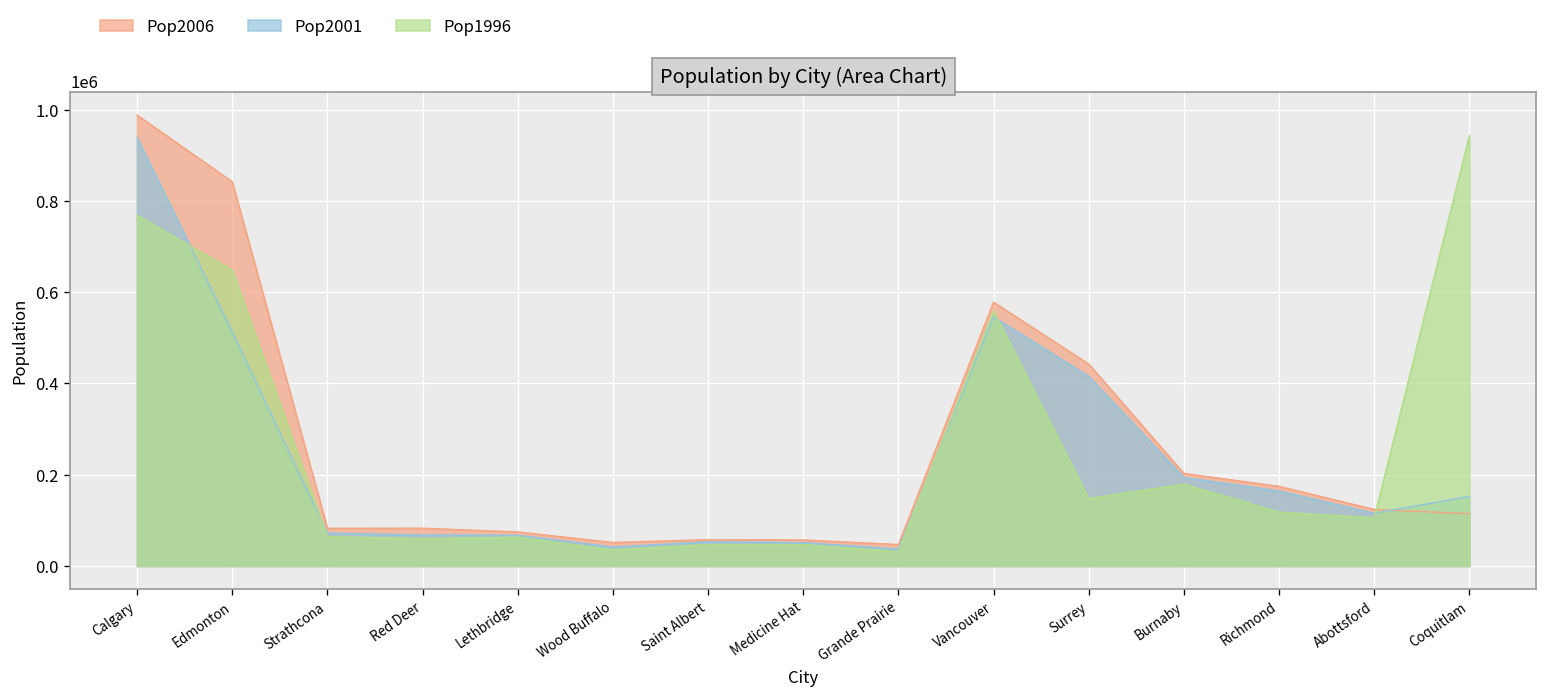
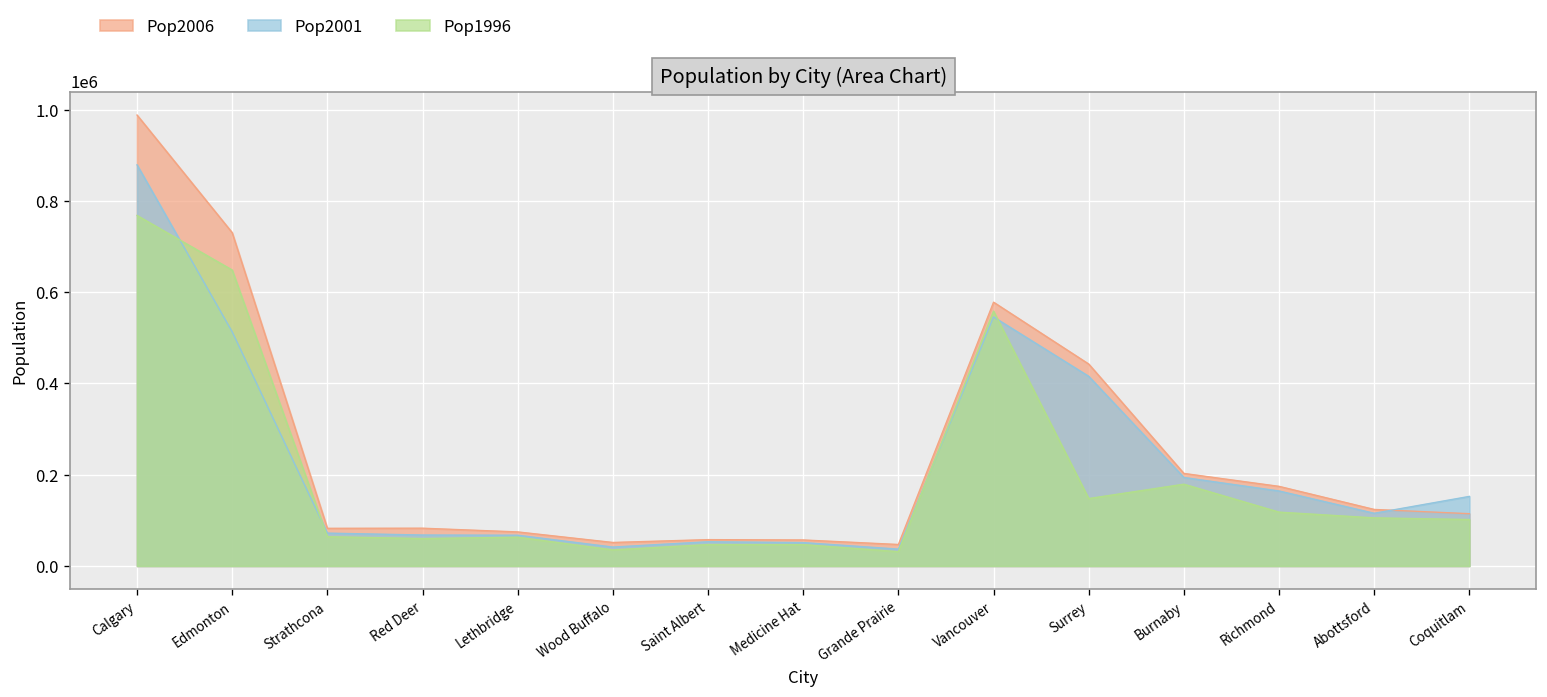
Pop2001, Calgary: 940000 -> 880000
Pop2006, Edmonton: 840000 -> 730000
Pop1996, Coquitlam: 940000 -> 100000
